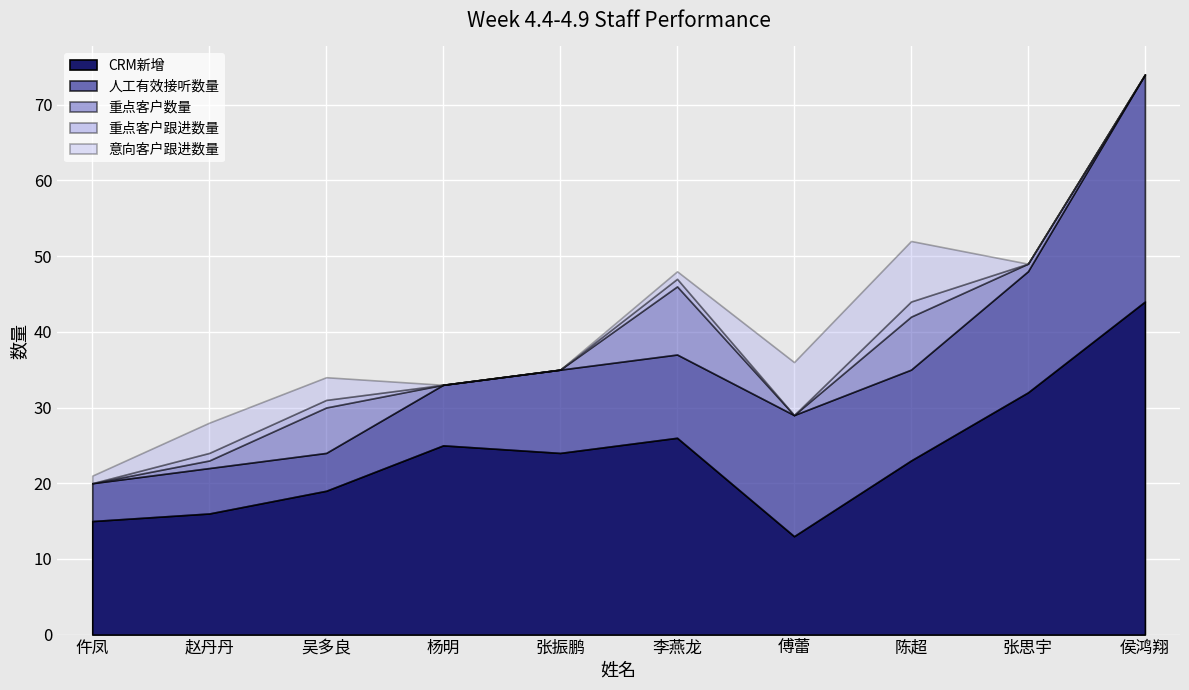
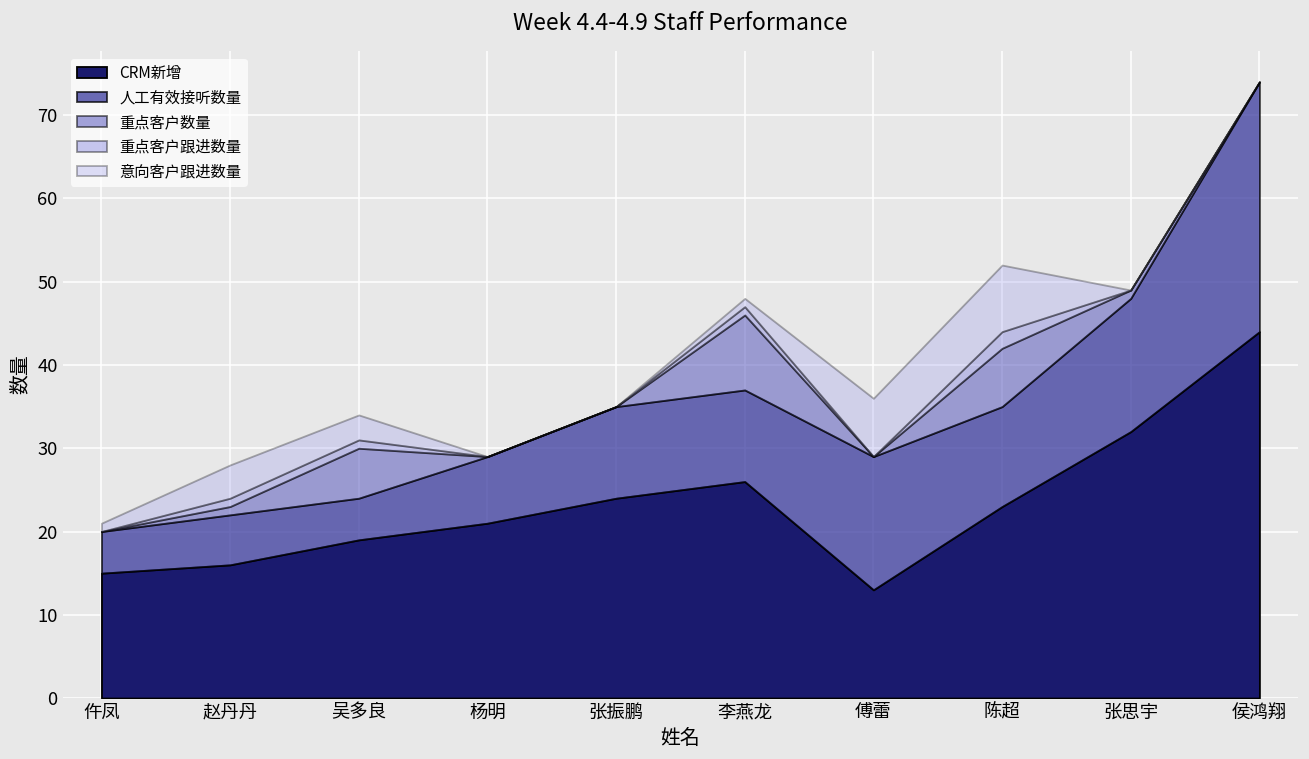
CRM新增, 杨明: 25 -> 21
